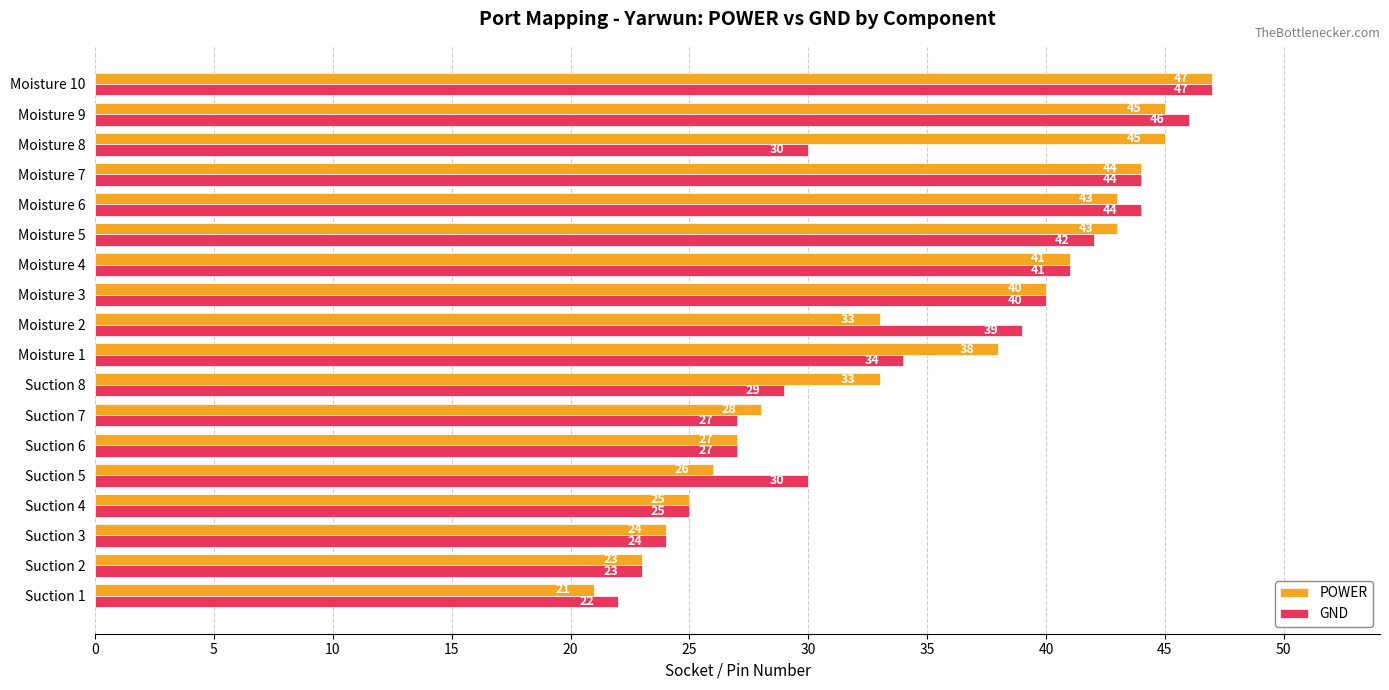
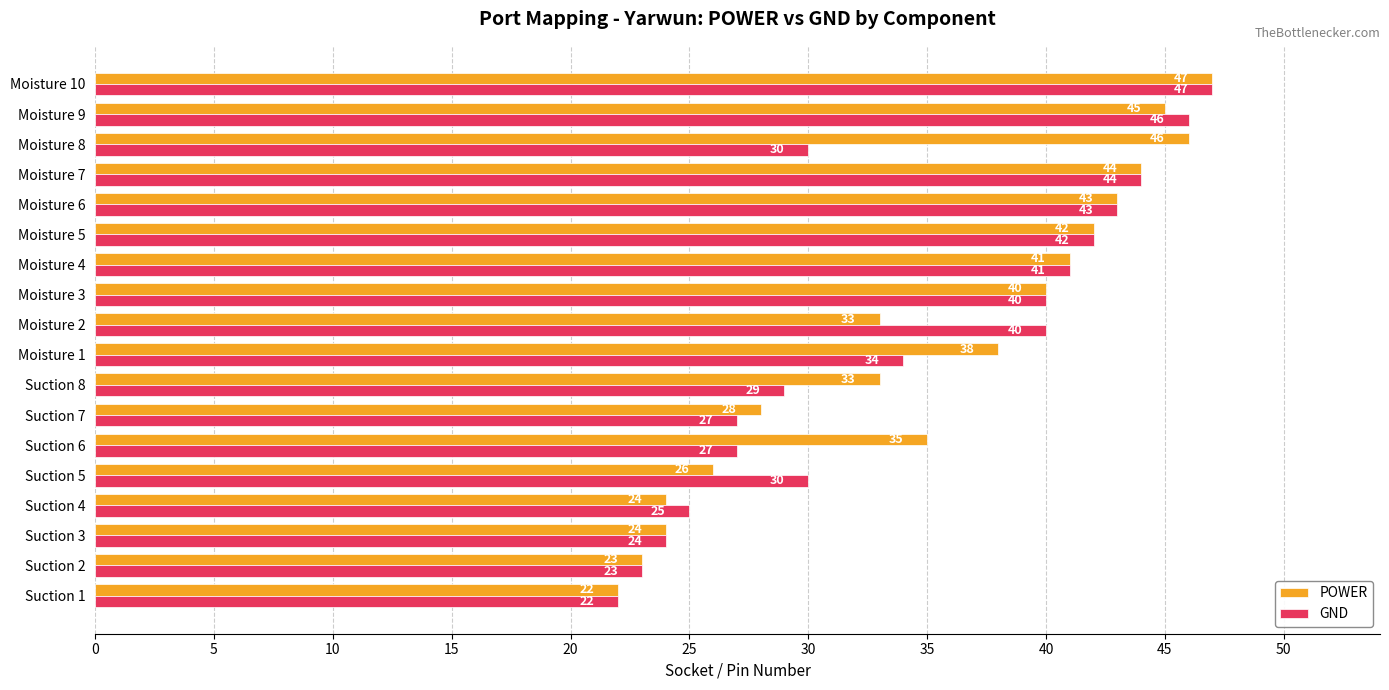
POWER, Moisture 8: 45 -> 46
GND, Moisture 6: 44 -> 43
POWER, Moisture 5: 43 -> 42
GND, Moisture 2: 39 -> 40
POWER, Suction 6: 27 -> 35
POWER, Suction 4: 25 -> 24
POWER, Suction 1: 21 -> 22
